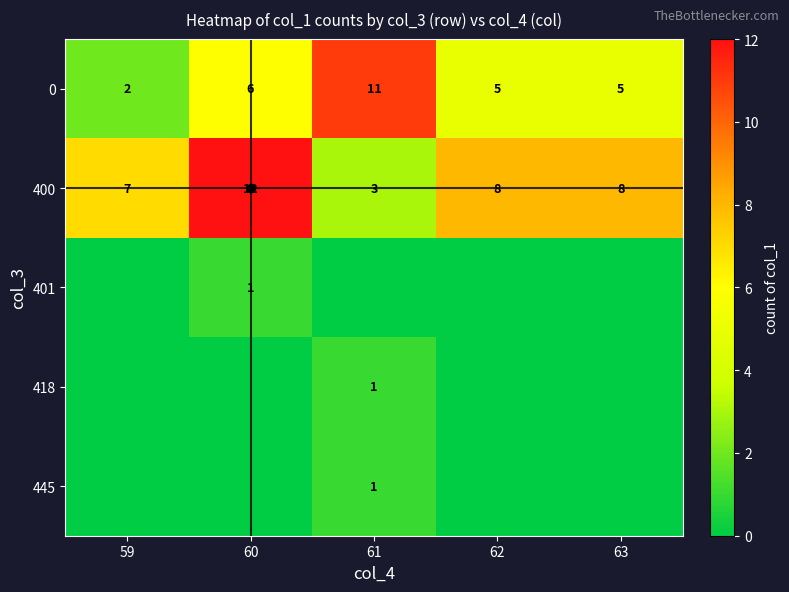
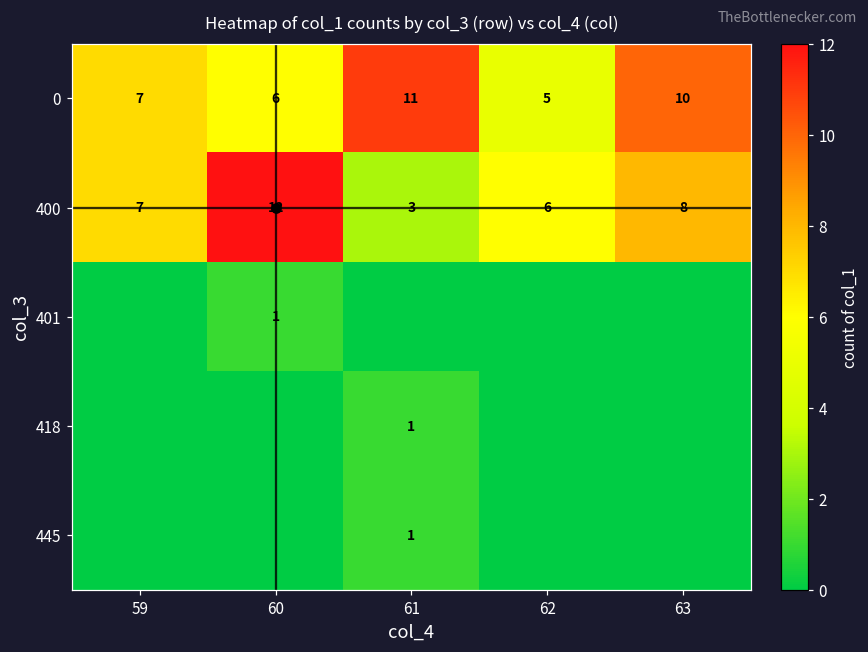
0, 59: 2 -> 7
0, 63: 5 -> 10
400, 62: 8 -> 6
